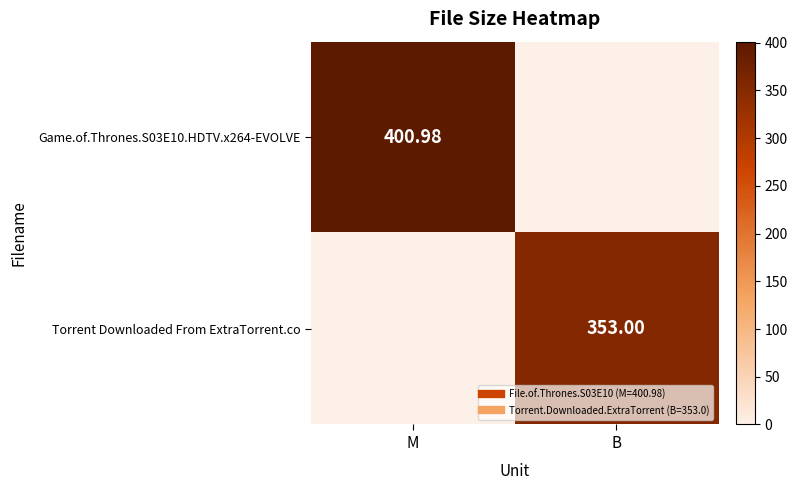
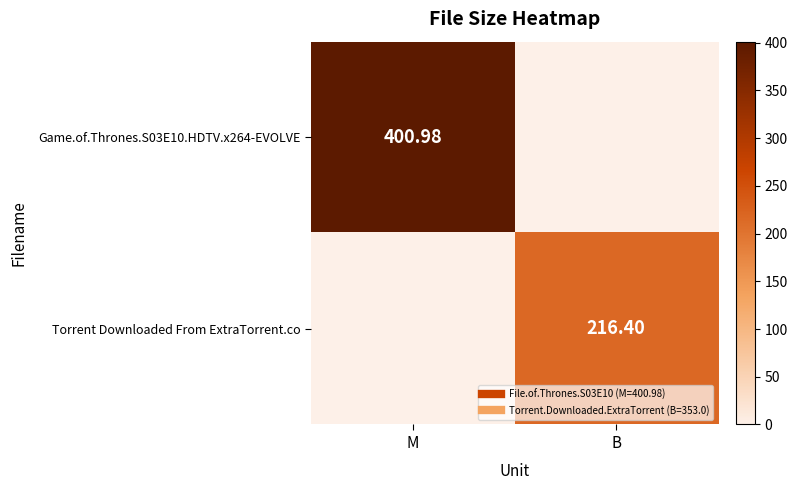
Torrent Downloaded From ExtraTorrent.co, B: 353.00 -> 216.40
